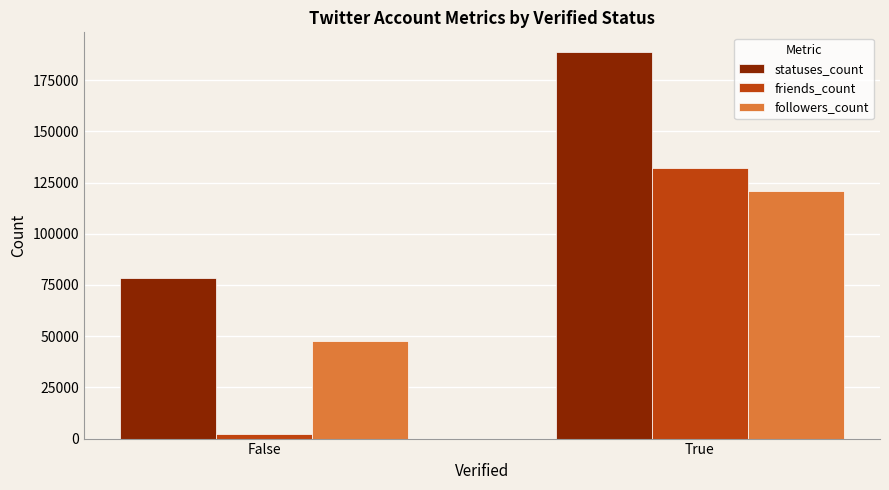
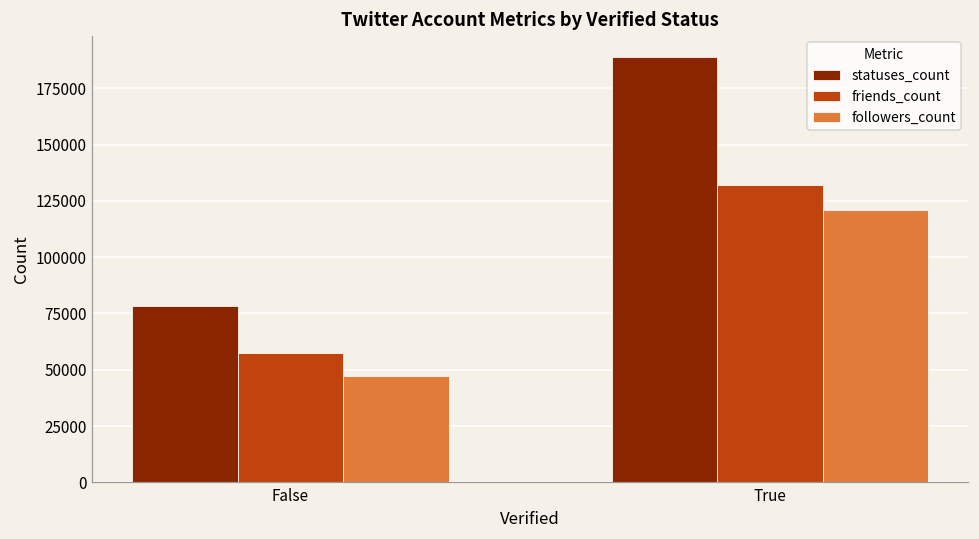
friends_count, False: 2000 -> 57000
